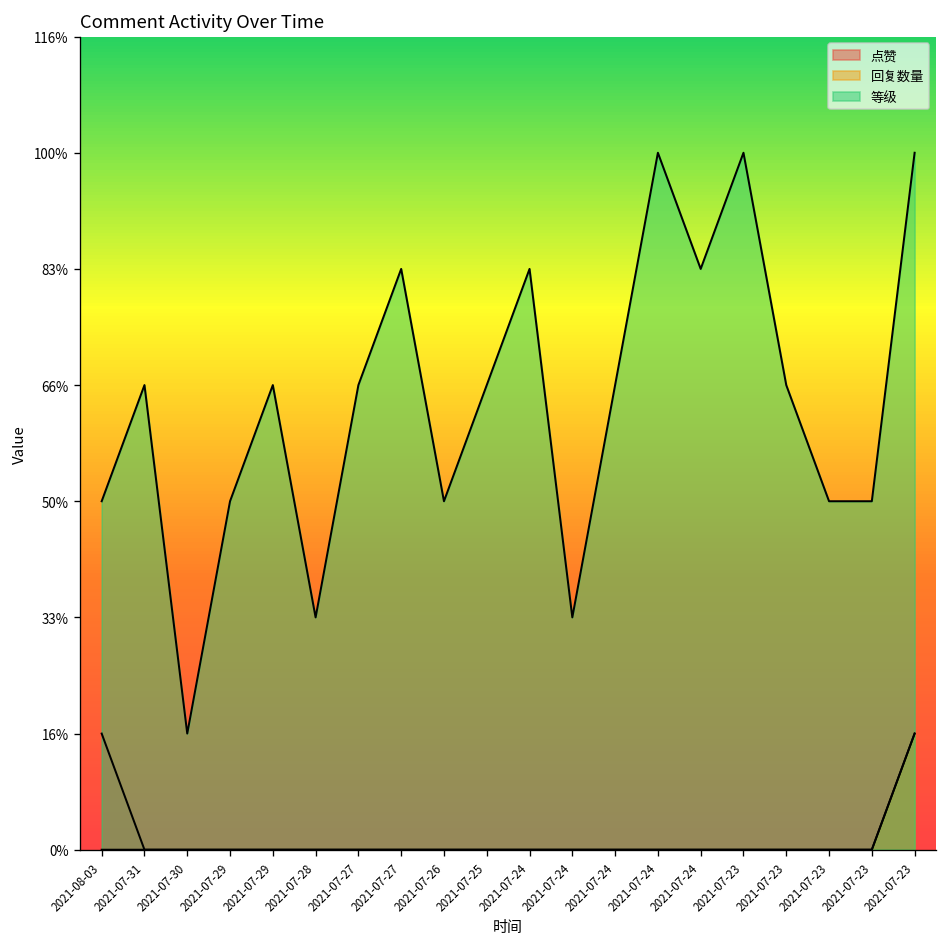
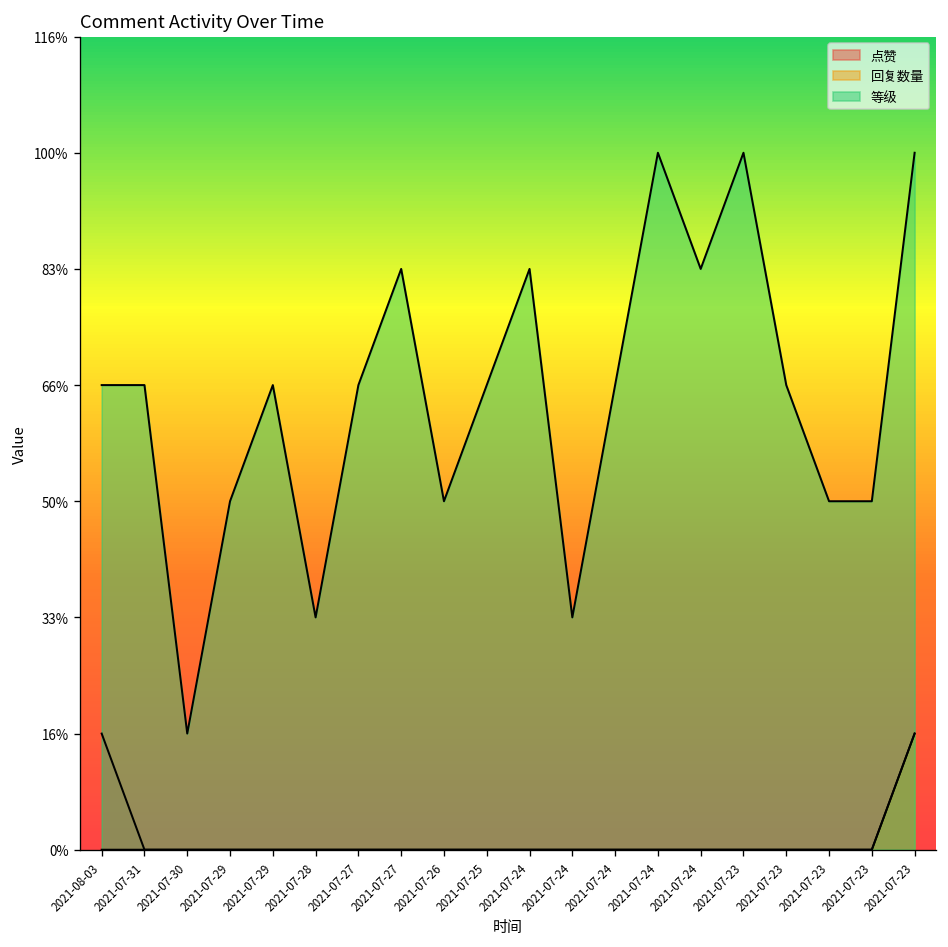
等级, 2021-08-03: 50% -> 66%
